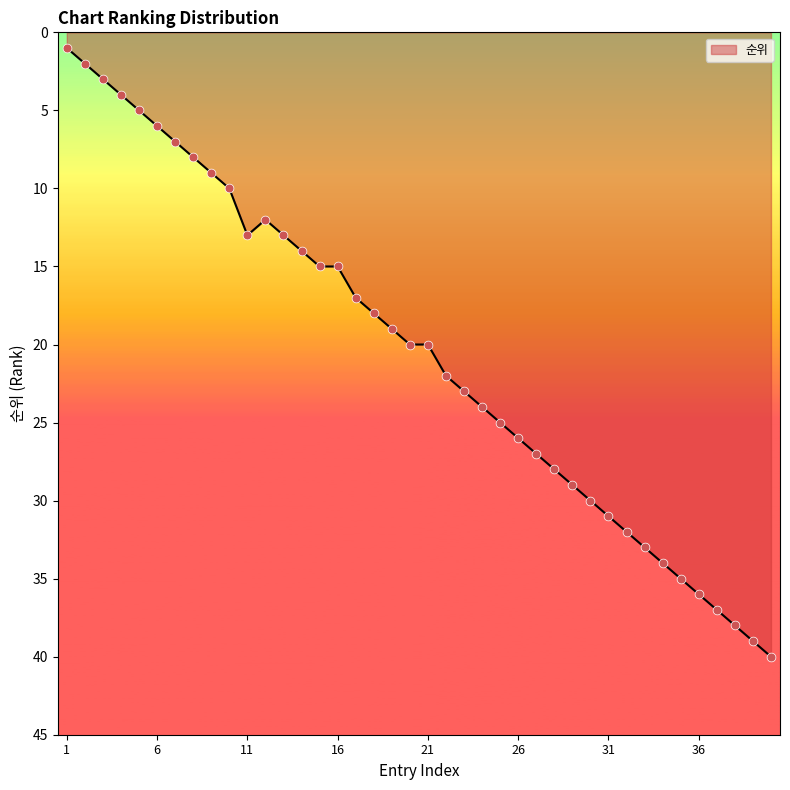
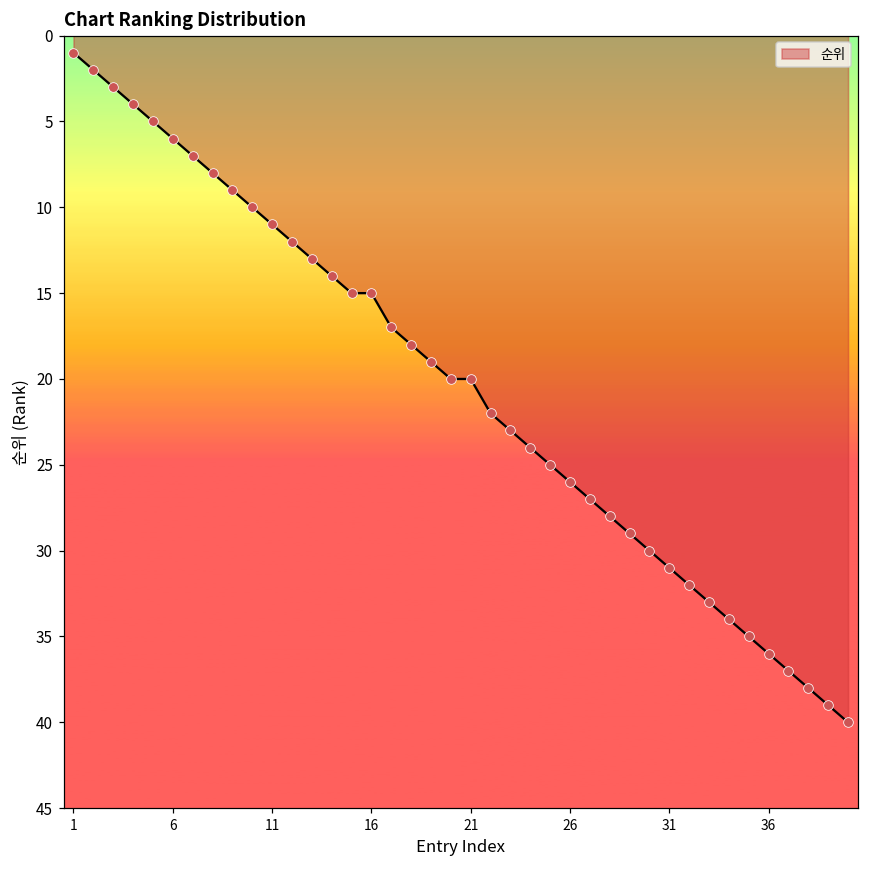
11: 13 -> 11
